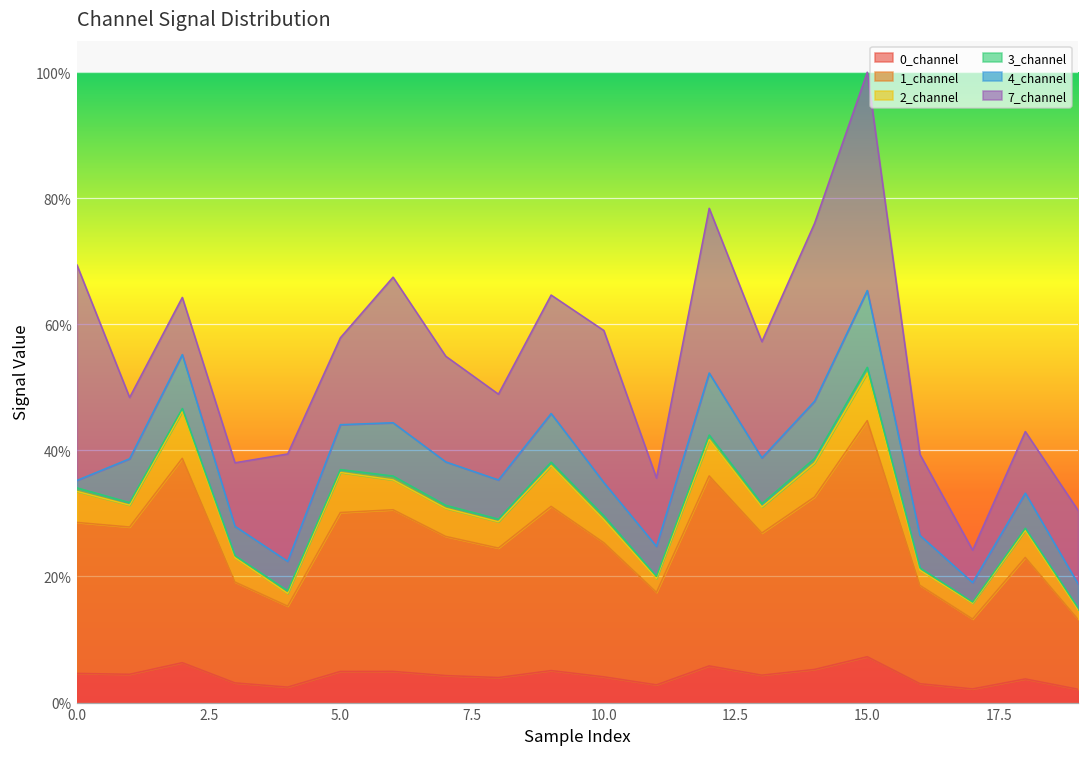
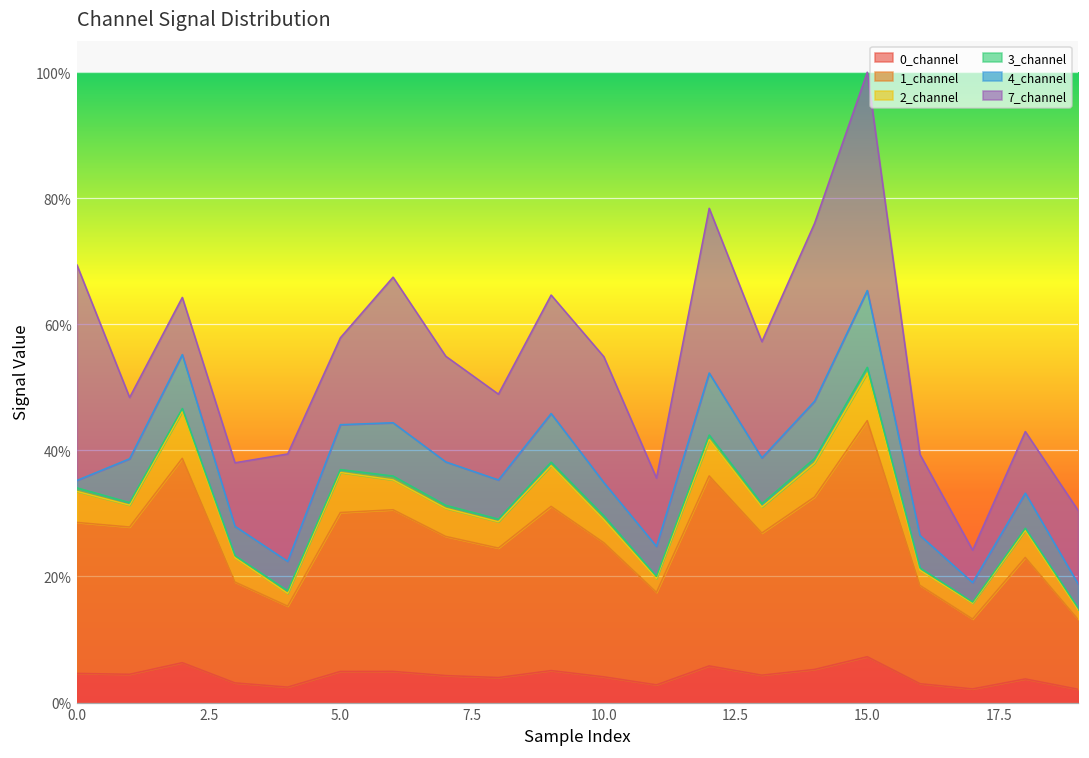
7_channel, 10.0: 24% -> 20%
